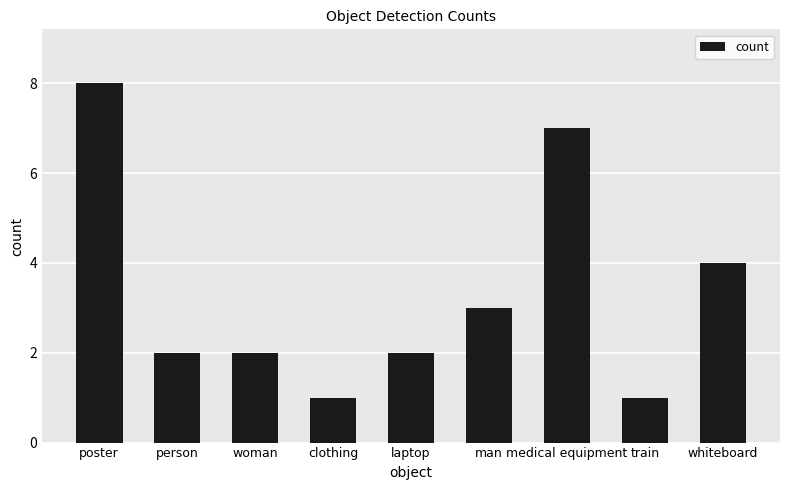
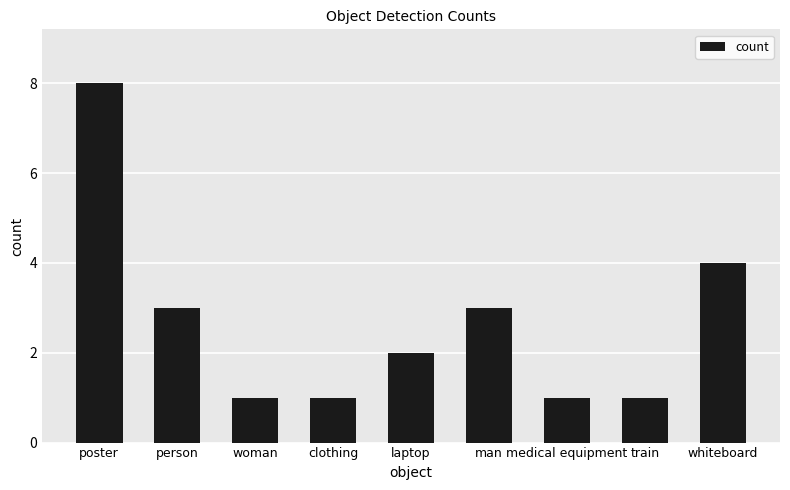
person: 2 -> 3
woman: 2 -> 1
medical equipment: 7 -> 1
